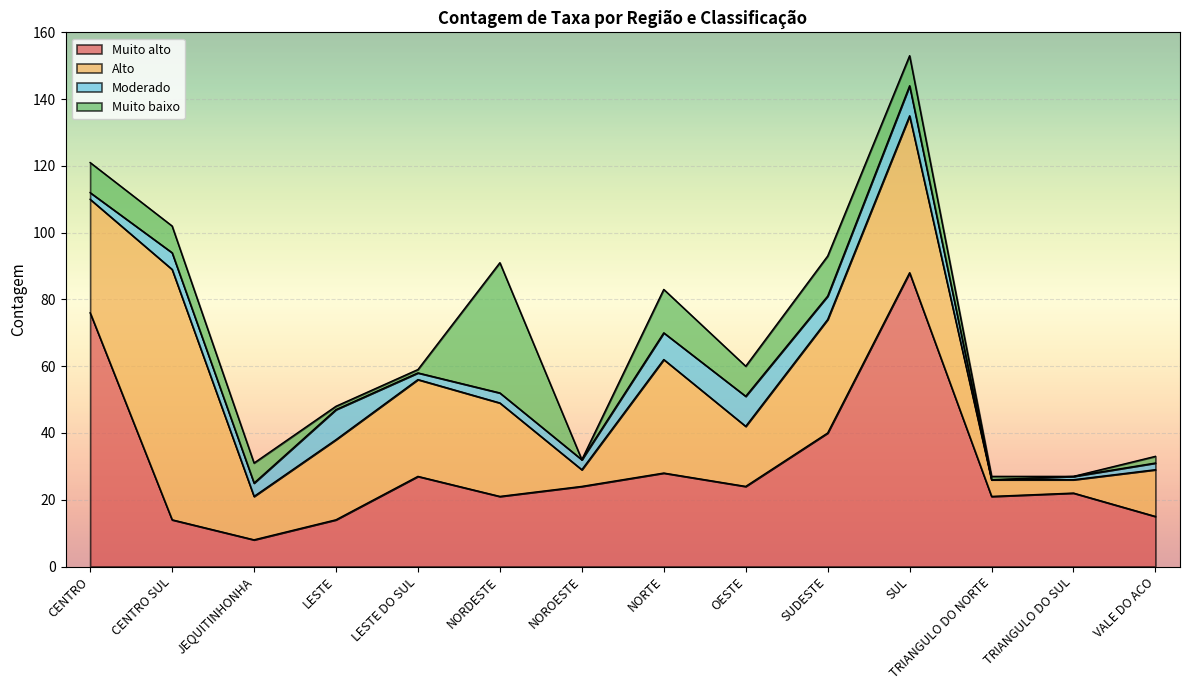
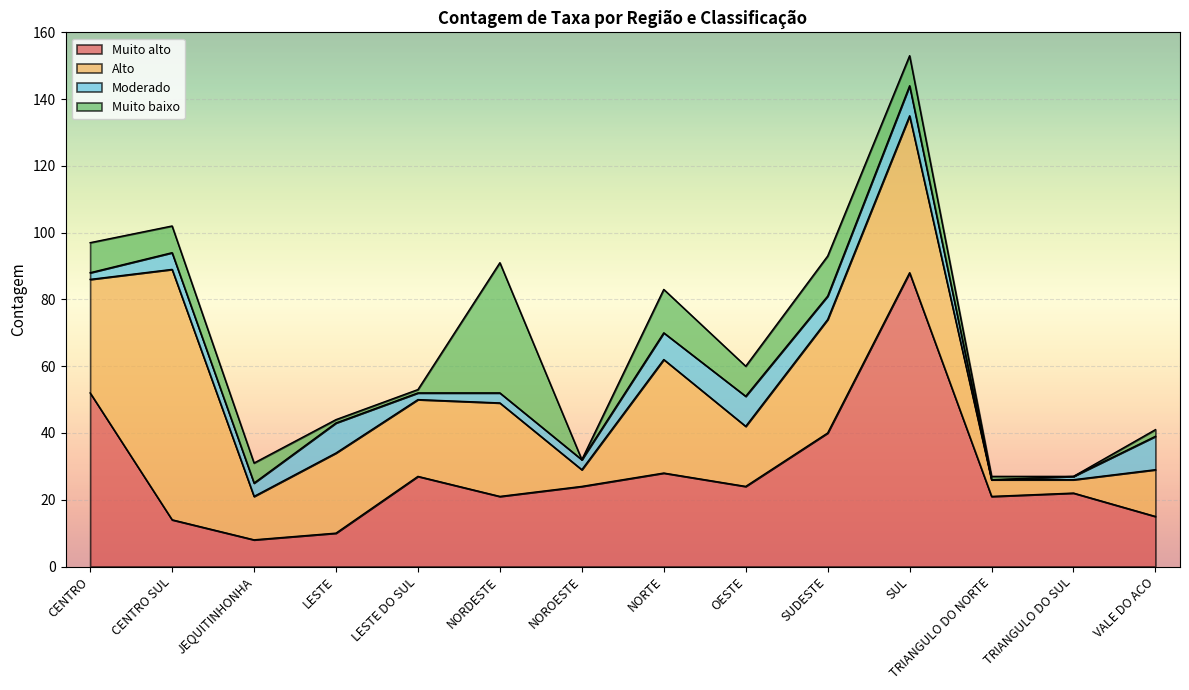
Muito alto, CENTRO: 76 -> 52
Muito alto, LESTE: 14 -> 10
Alto, LESTE DO SUL: 29 -> 23
Moderado, VALE DO ACO: 2 -> 10
